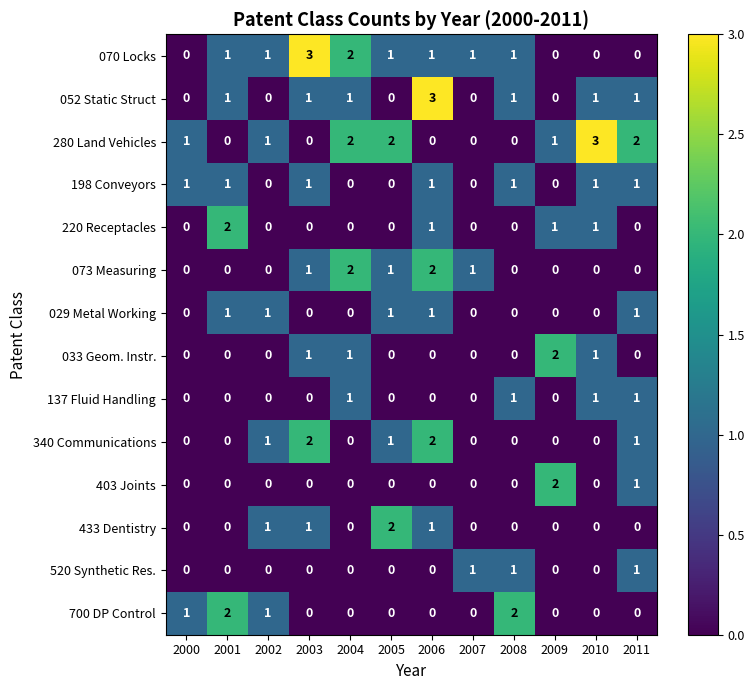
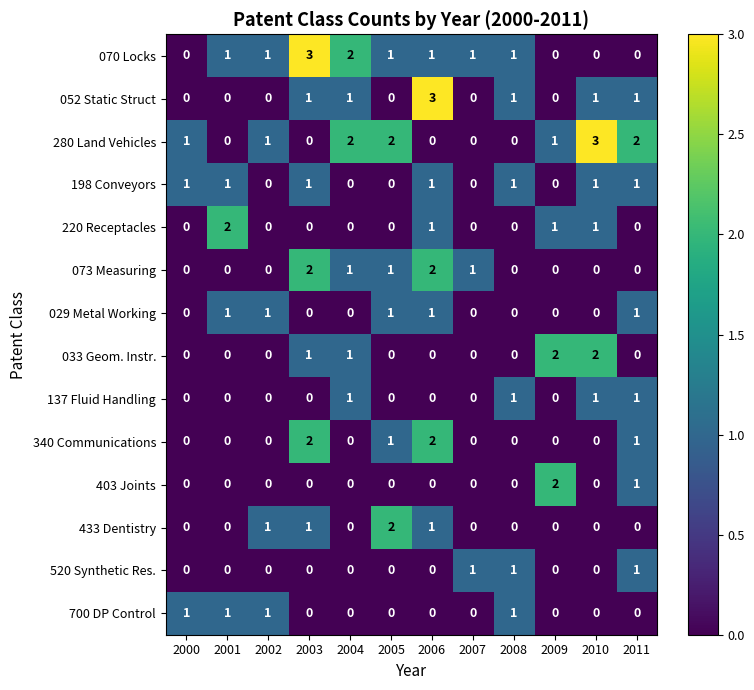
052 Static Struct, 2001: 1 -> 0
073 Measuring, 2003: 1 -> 2
073 Measuring, 2004: 2 -> 1
033 Geom. Instr., 2010: 1 -> 2
340 Communications, 2002: 1 -> 0
700 DP Control, 2001: 2 -> 1
700 DP Control, 2008: 2 -> 1
